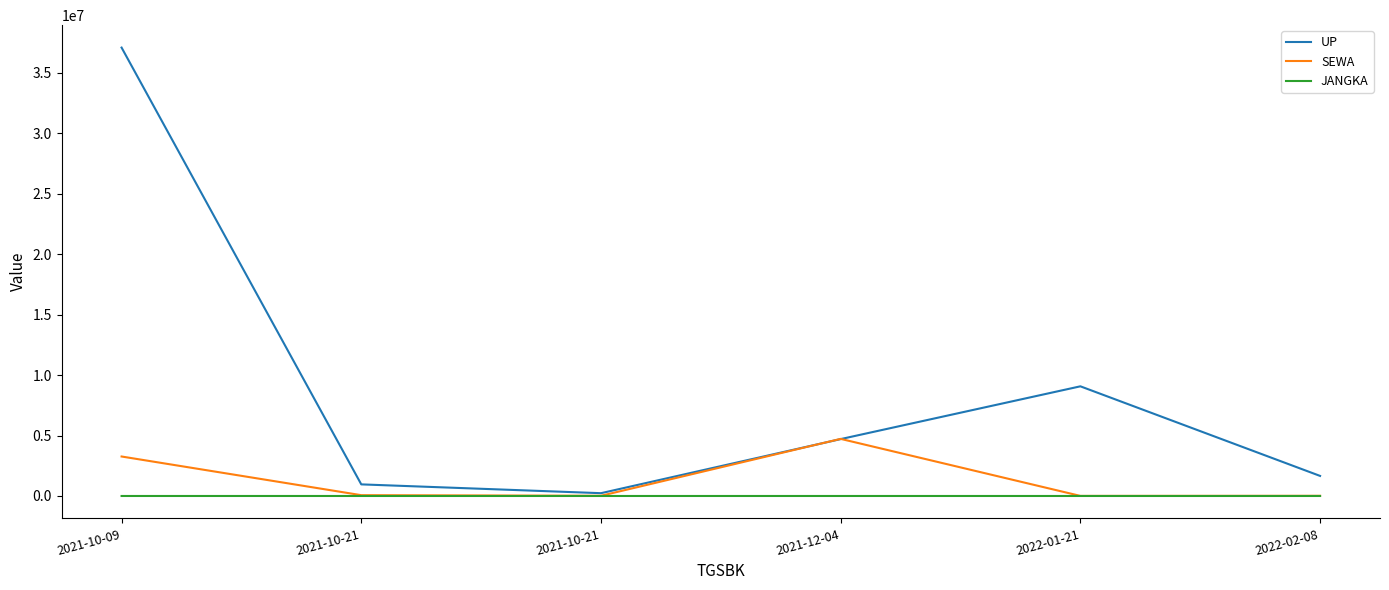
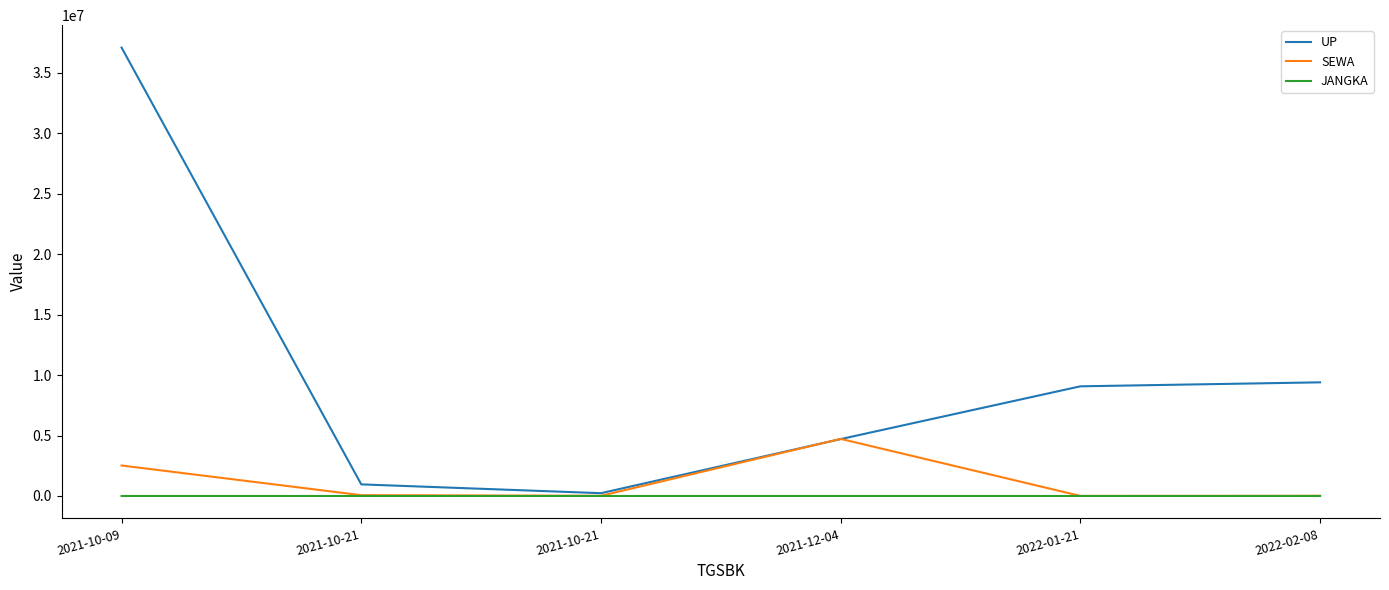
SEWA, 2021-10-09: 3300000 -> 2500000
UP, 2022-02-08: 1700000 -> 9400000
